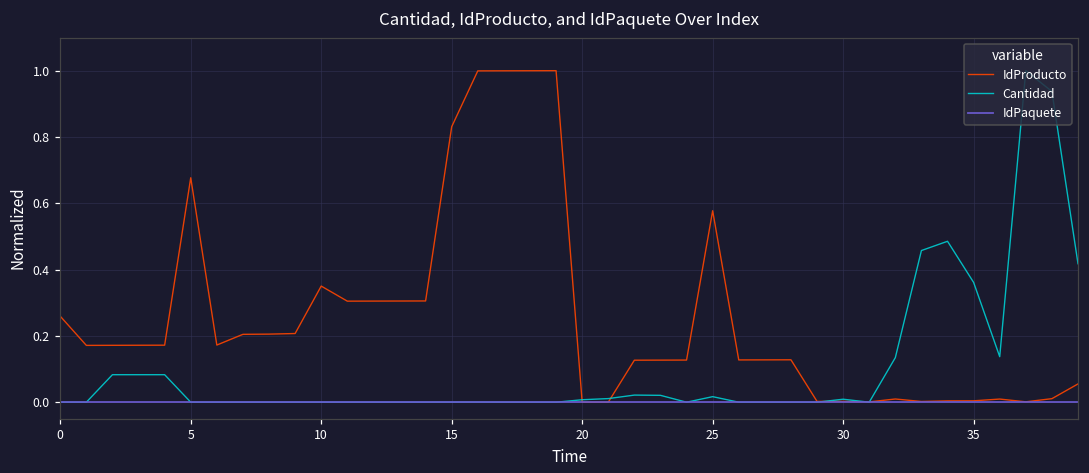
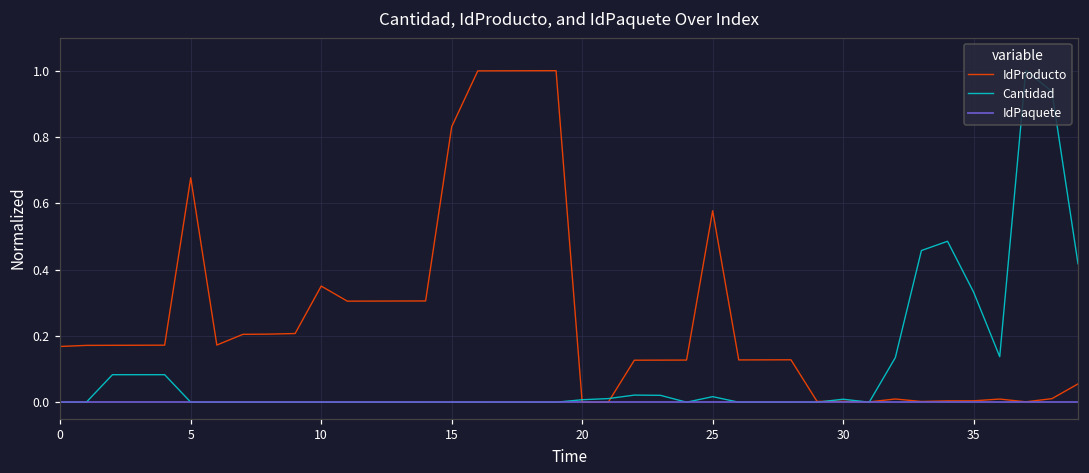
IdProducto, 0: 0.26 -> 0.17
Cantidad, 35: 0.36 -> 0.33
